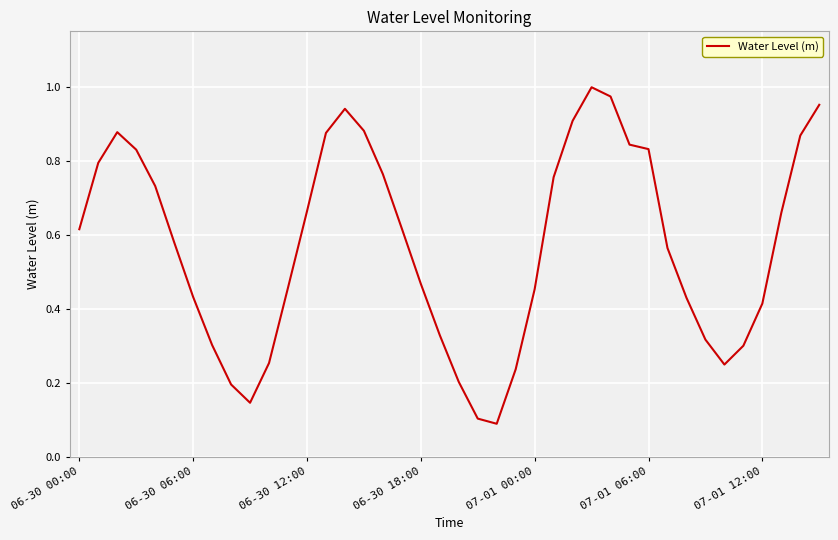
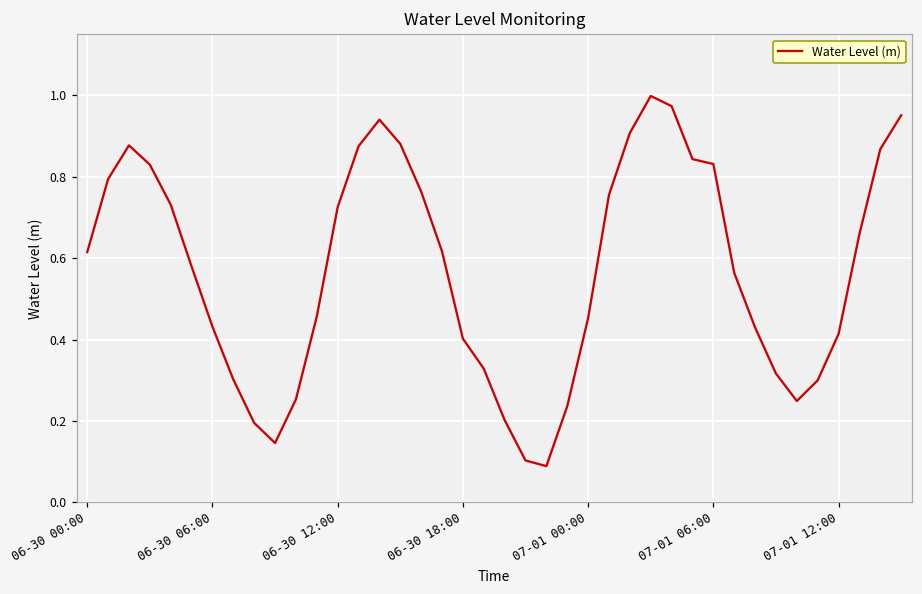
06-30 12:00: 0.66 -> 0.73
06-30 18:00: 0.47 -> 0.40
